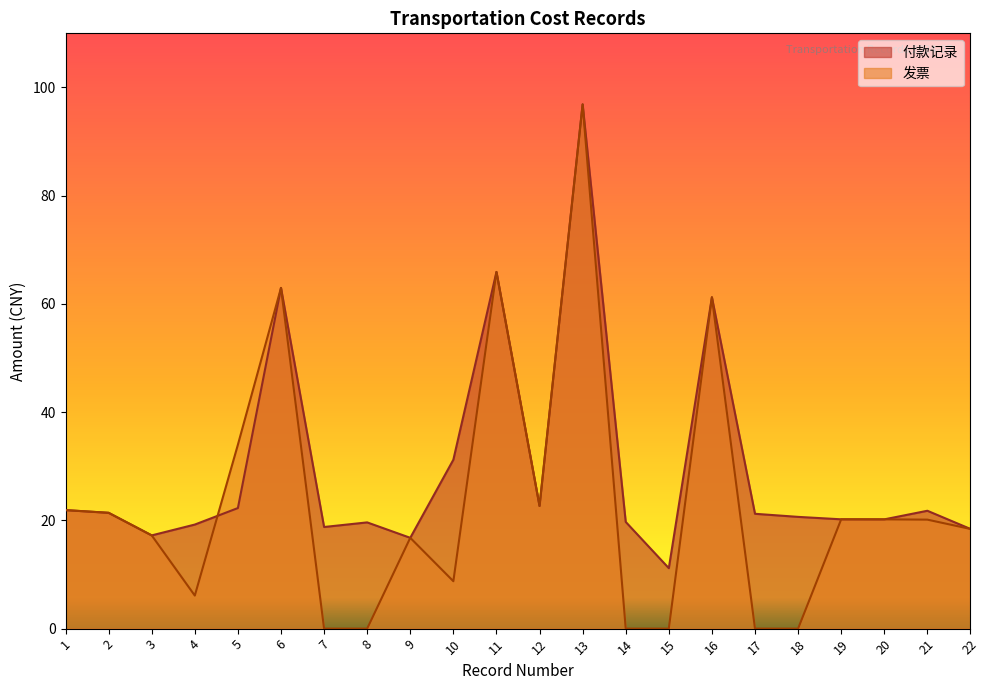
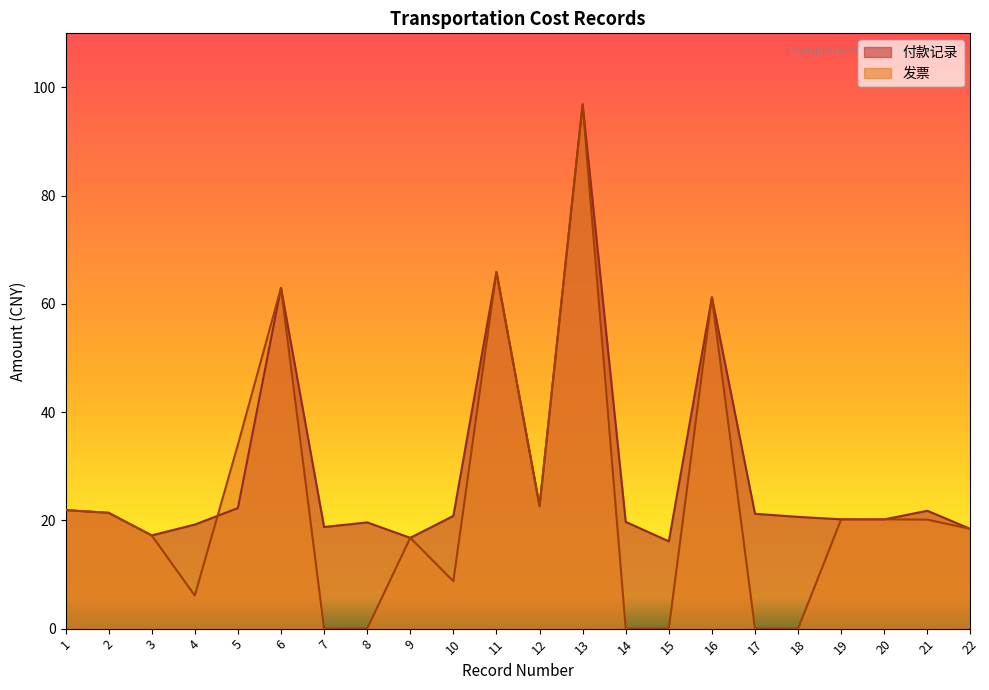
付款记录, 10: 31 -> 21
付款记录, 15: 11 -> 16
